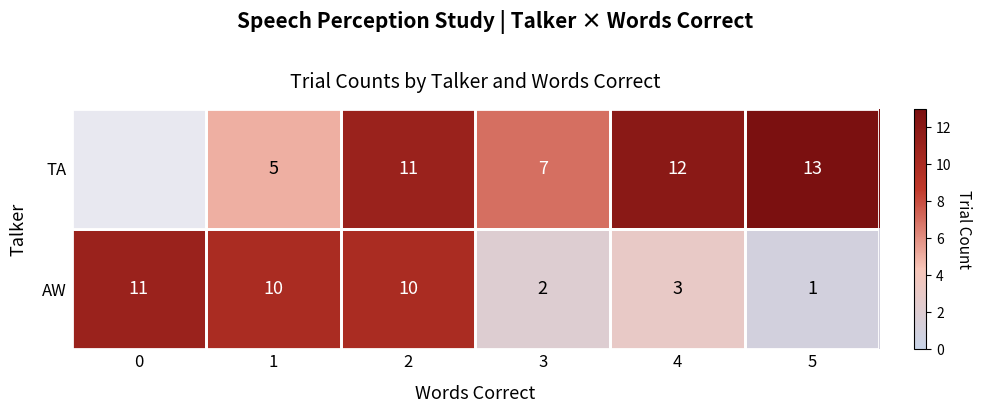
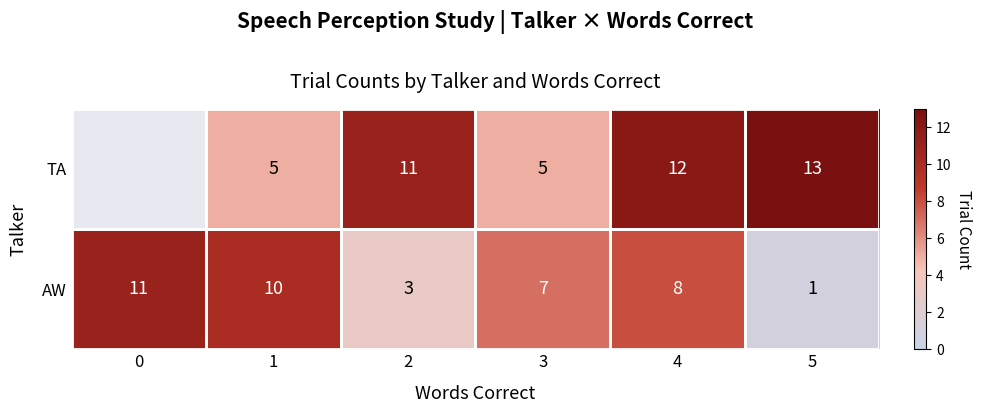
TA, 3: 7 -> 5
AW, 2: 10 -> 3
AW, 3: 2 -> 7
AW, 4: 3 -> 8
